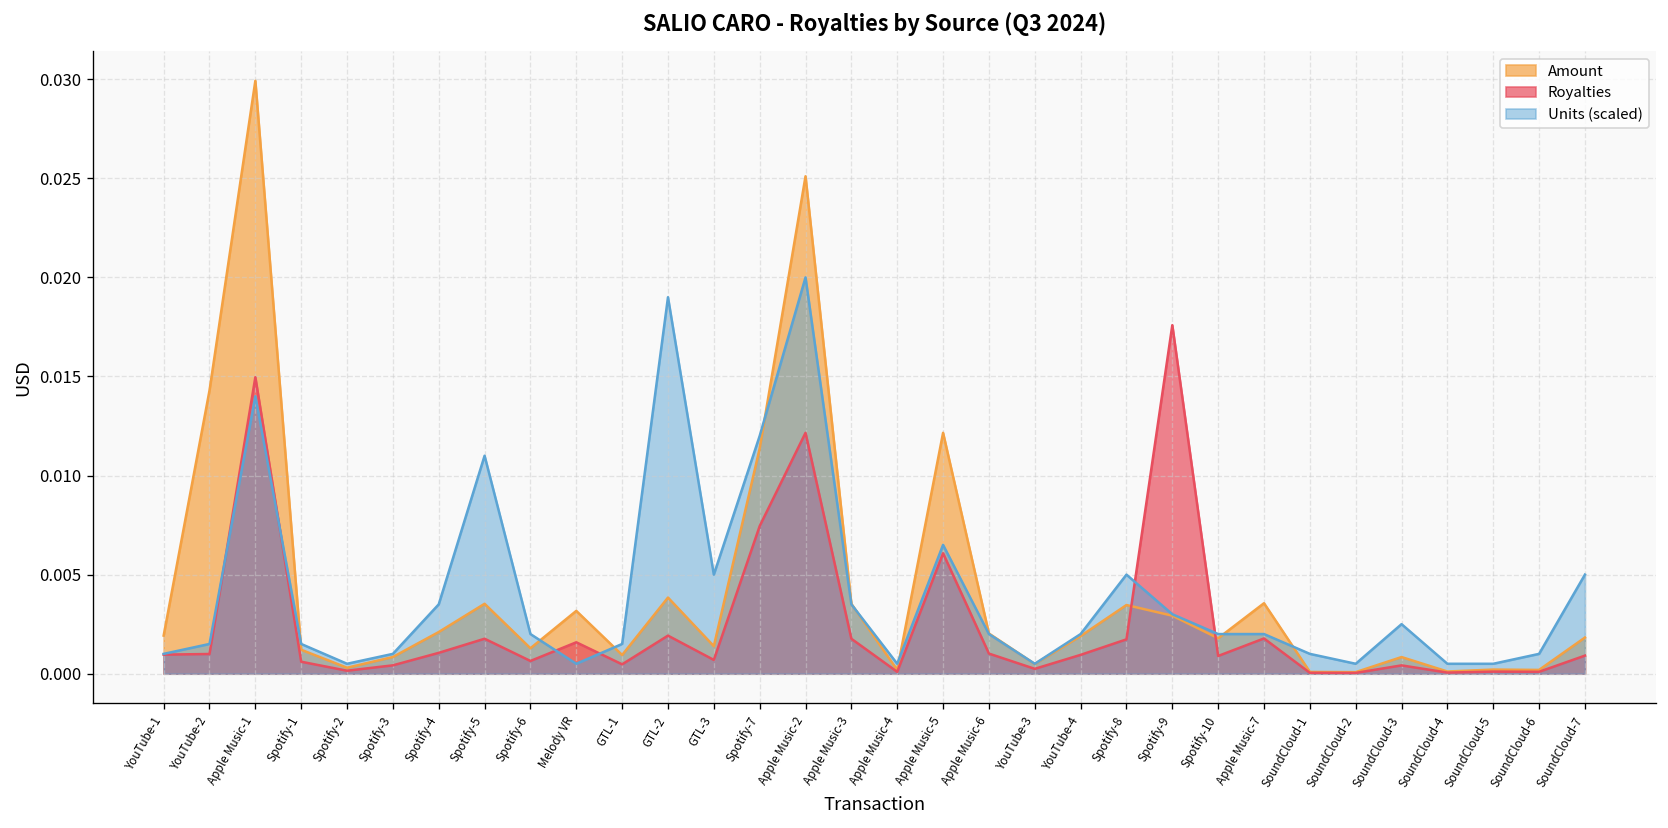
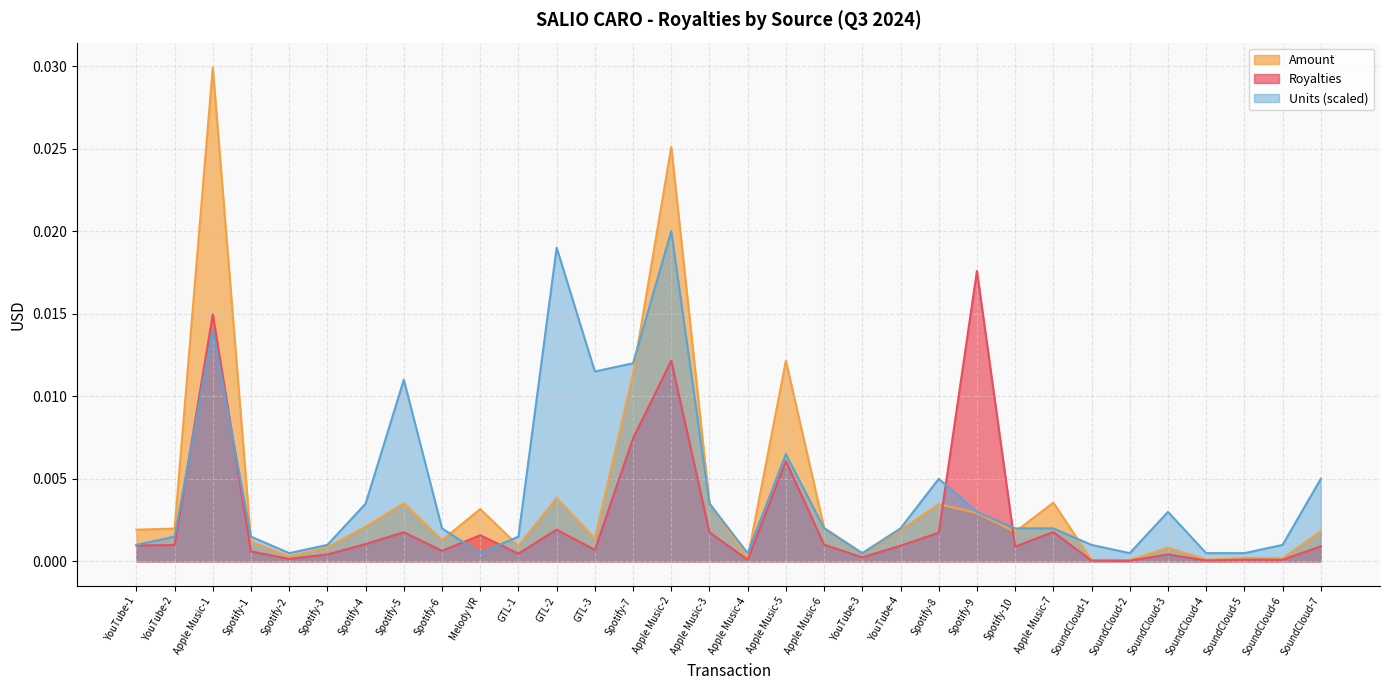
Amount, YouTube-2: 0.0143 -> 0.0020
Units (scaled), GTL-3: 0.0050 -> 0.0115
Units (scaled), SoundCloud-3: 0.0025 -> 0.0030
